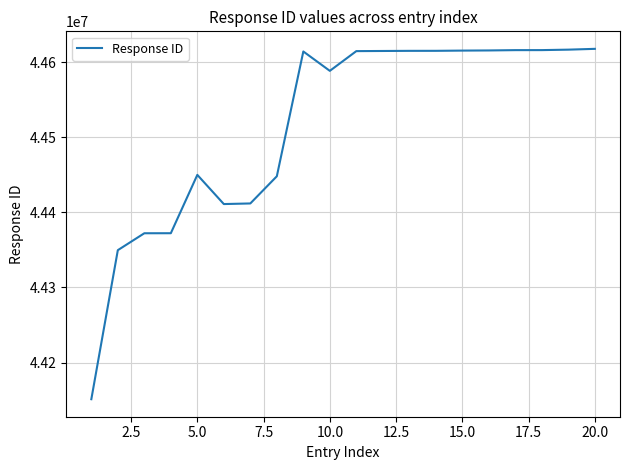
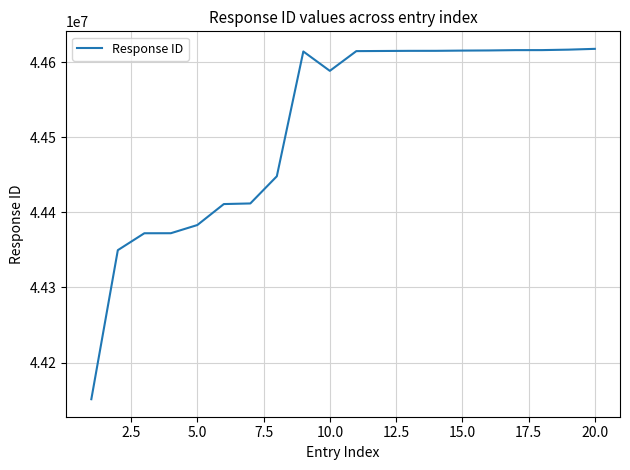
5.0: 44450000 -> 44380000
